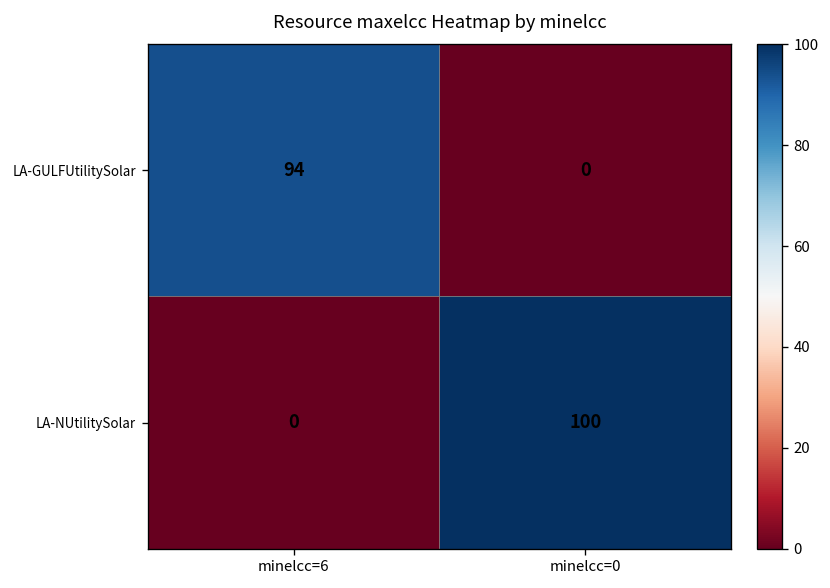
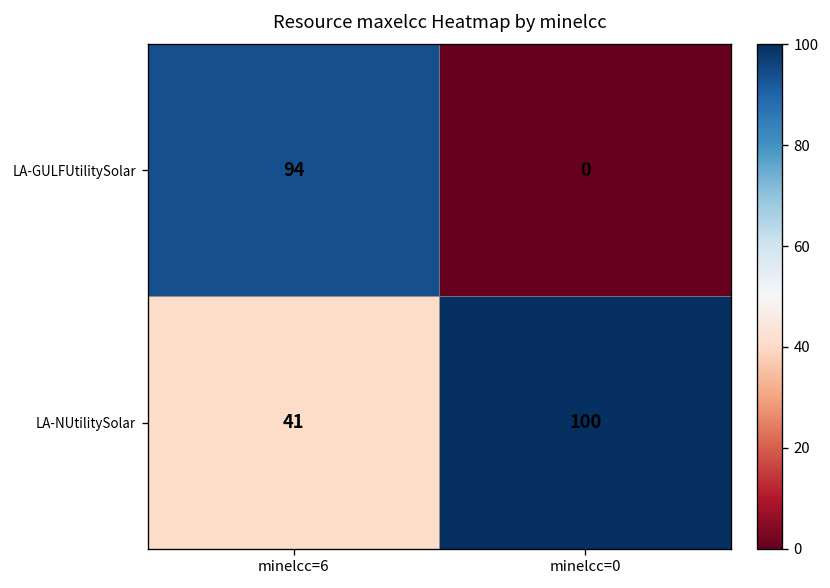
LA-NUtilitySolar, minelcc=6: 0 -> 41
